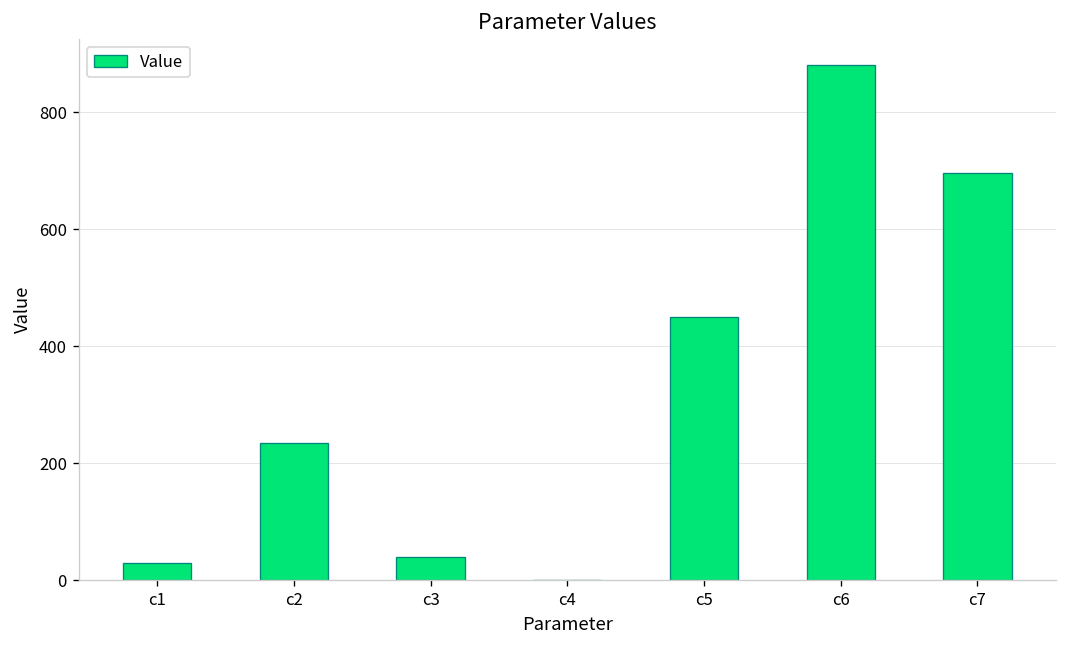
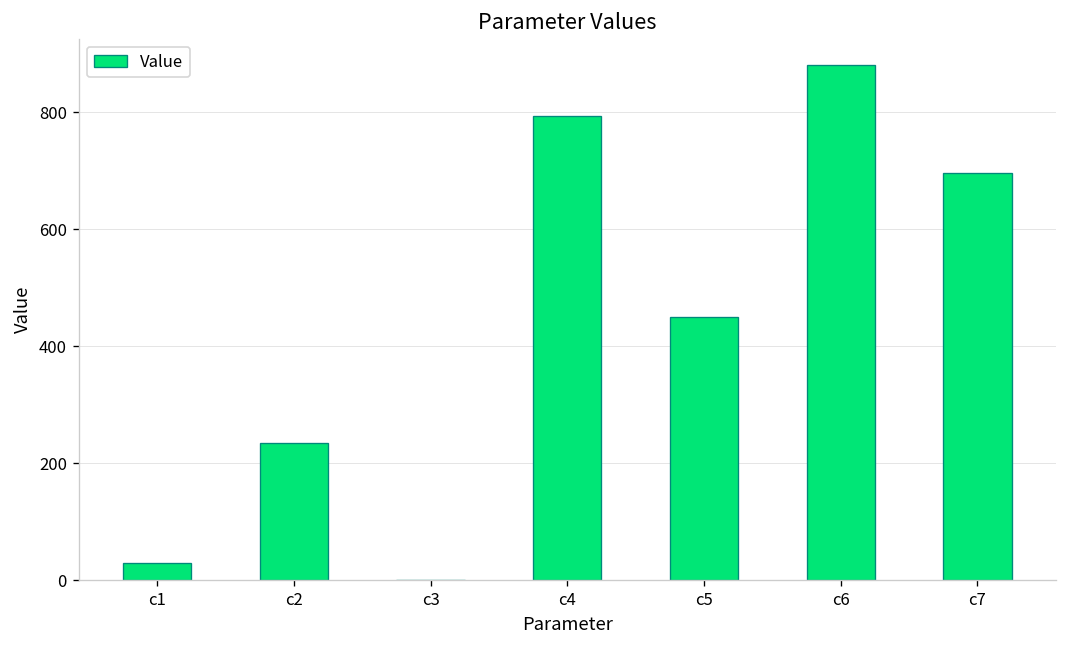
c3: 40 -> 0
c4: 0 -> 790
